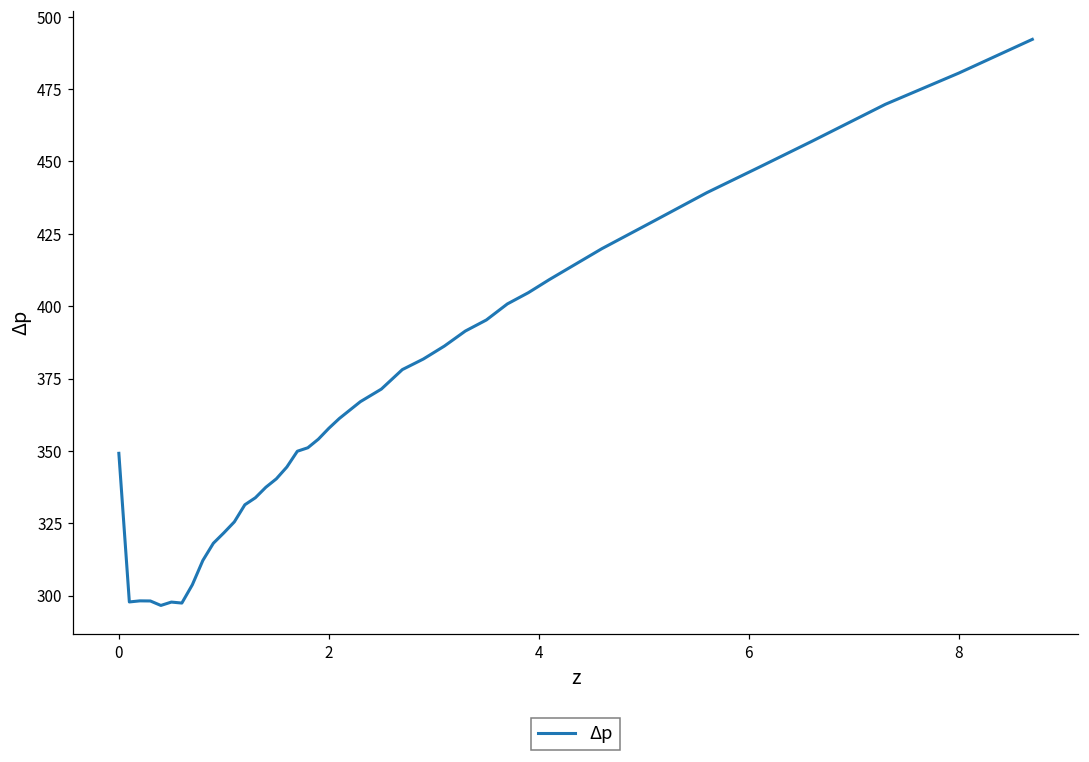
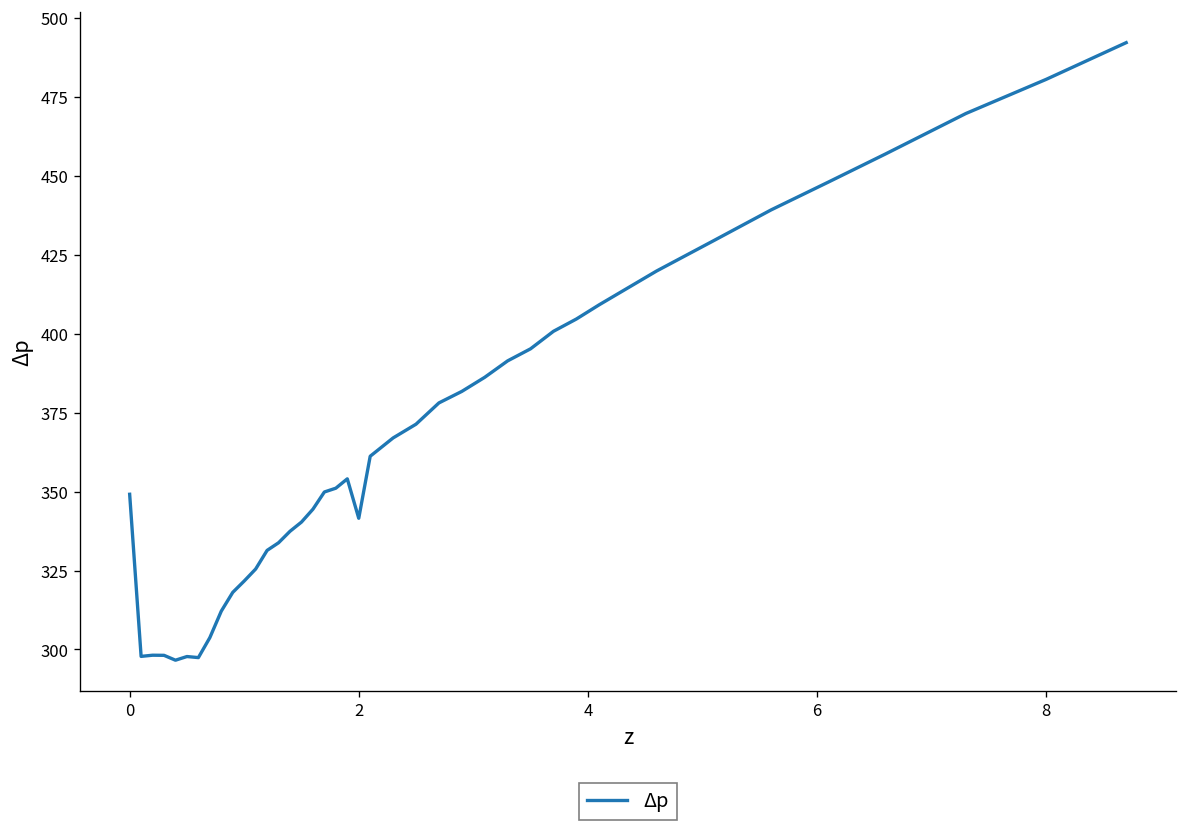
2: 358 -> 342
